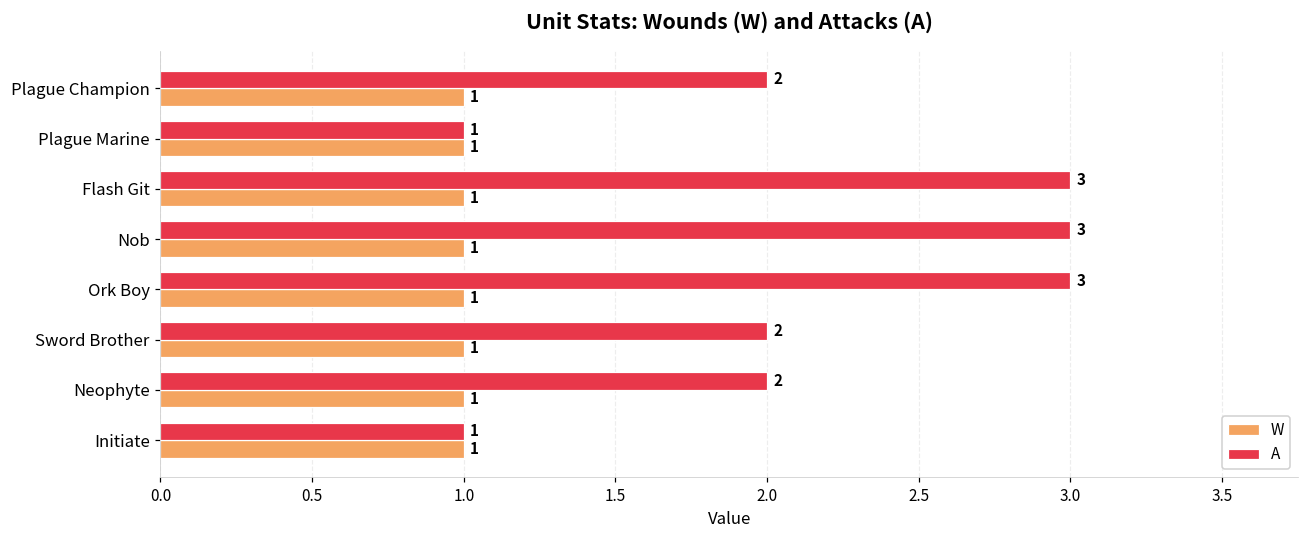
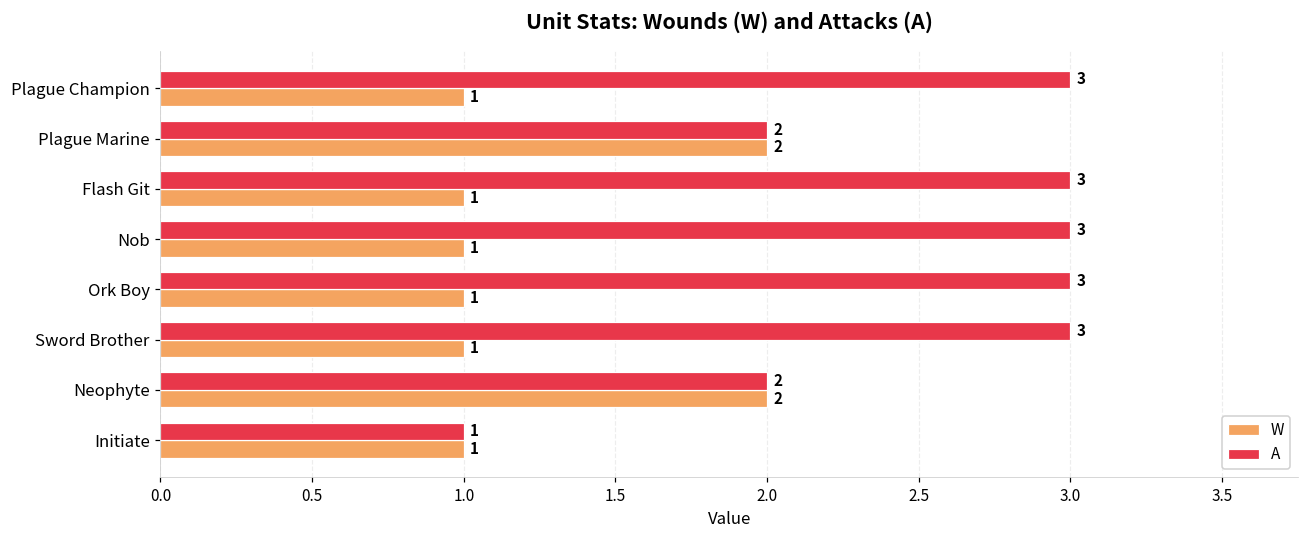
A, Plague Champion: 2 -> 3
A, Plague Marine: 1 -> 2
W, Plague Marine: 1 -> 2
A, Sword Brother: 2 -> 3
W, Neophyte: 1 -> 2
